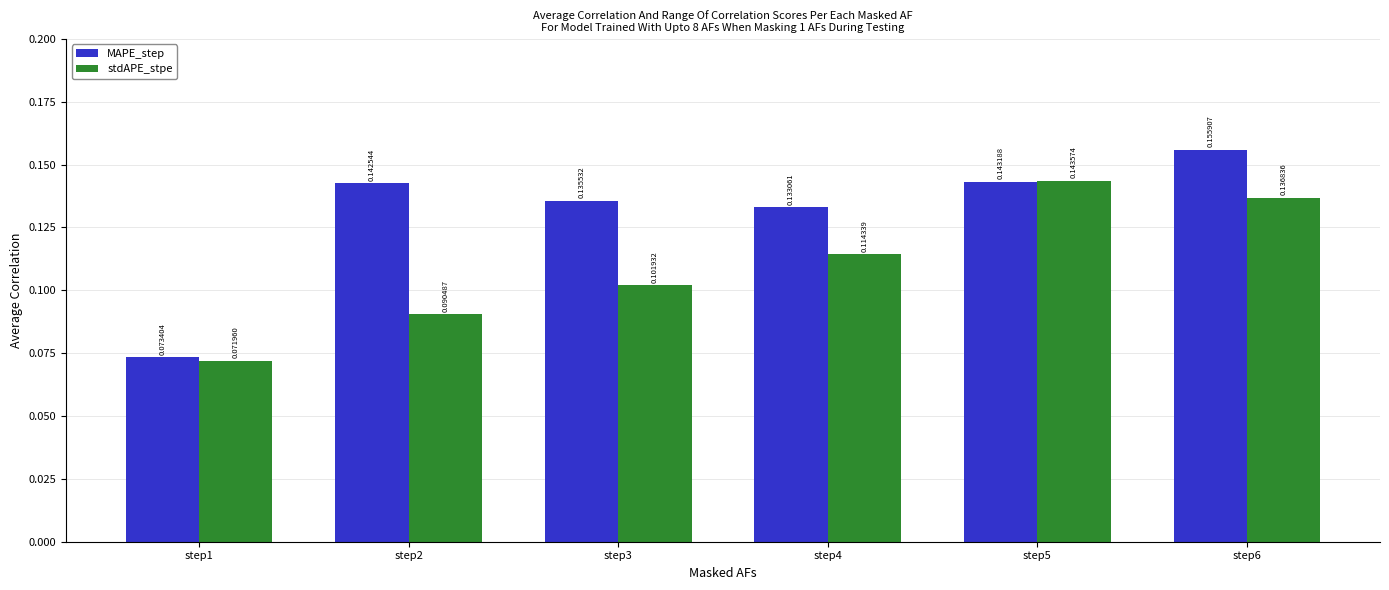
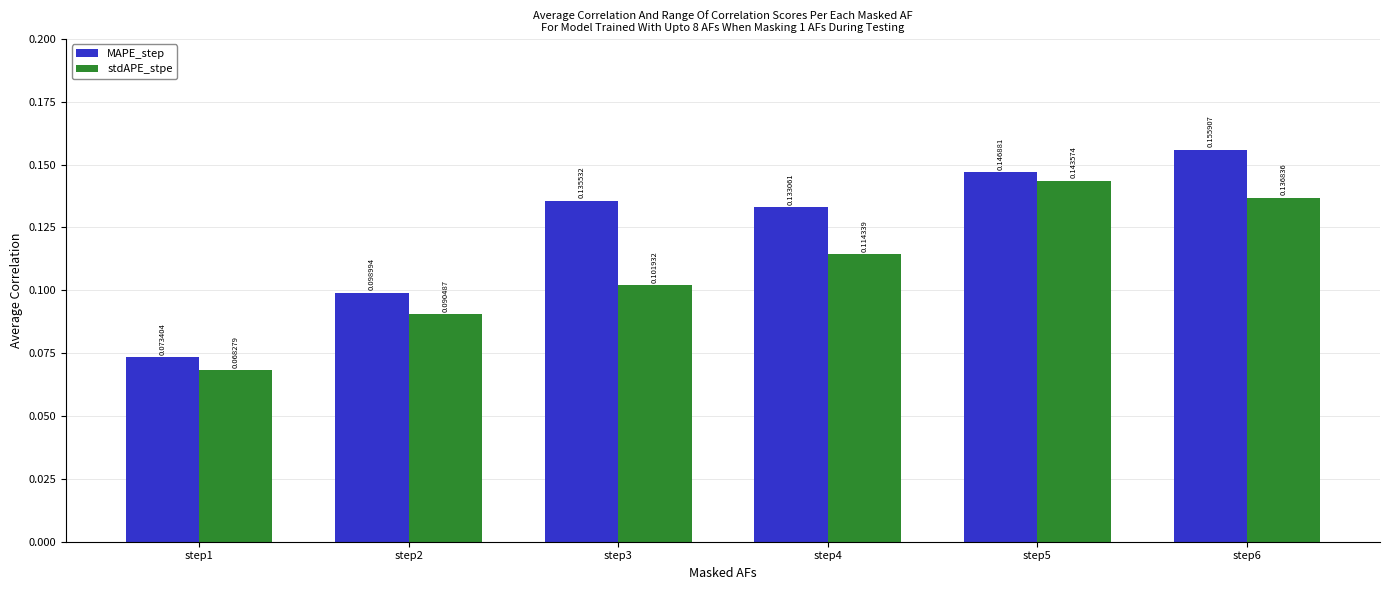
stdAPE_stpe, step1: 0.071960 -> 0.068279
MAPE_step, step2: 0.142544 -> 0.098994
MAPE_step, step5: 0.143188 -> 0.146881
